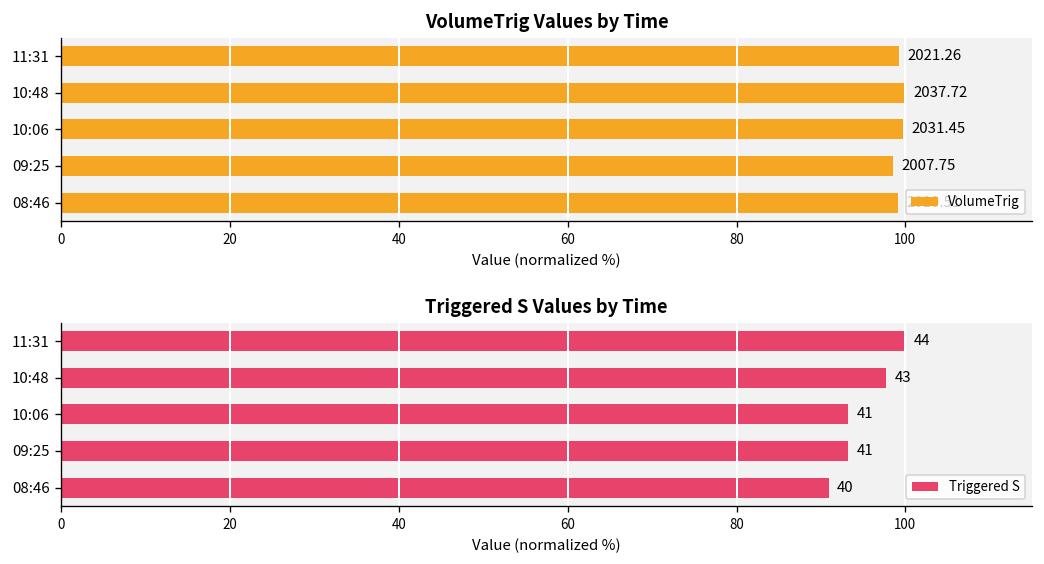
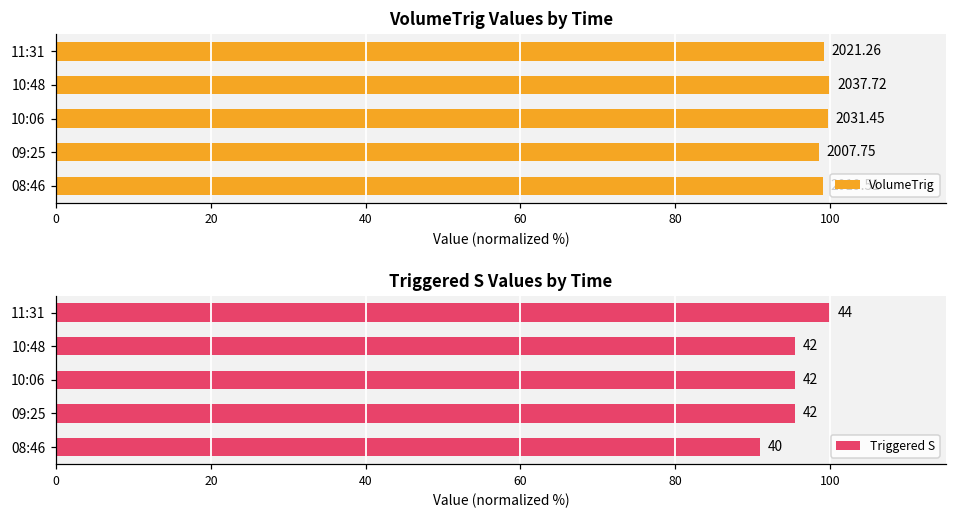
Triggered S Values by Time, 10:48: 43 -> 42
Triggered S Values by Time, 10:06: 41 -> 42
Triggered S Values by Time, 09:25: 41 -> 42
